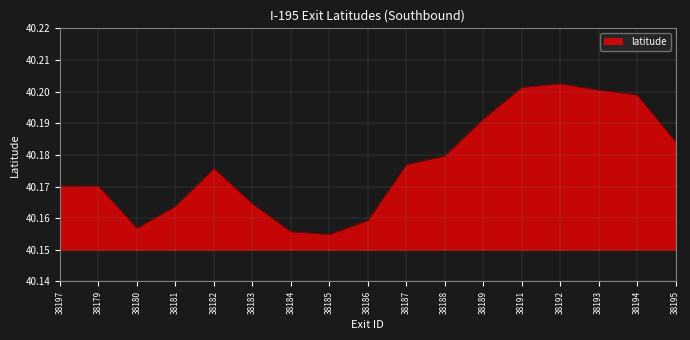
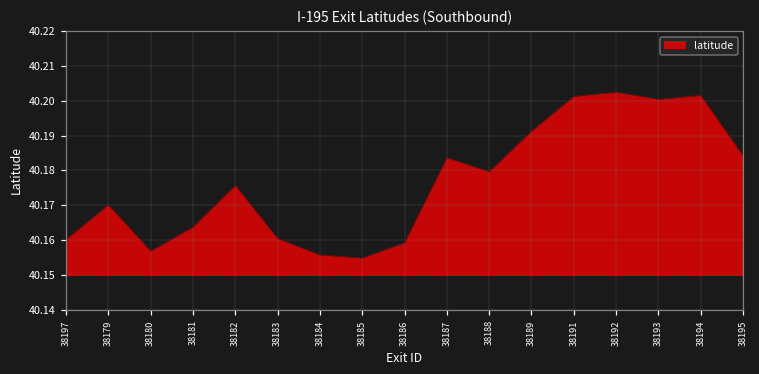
38197: 40.170 -> 40.160
38183: 40.165 -> 40.160
38187: 40.177 -> 40.184
38194: 40.199 -> 40.202
